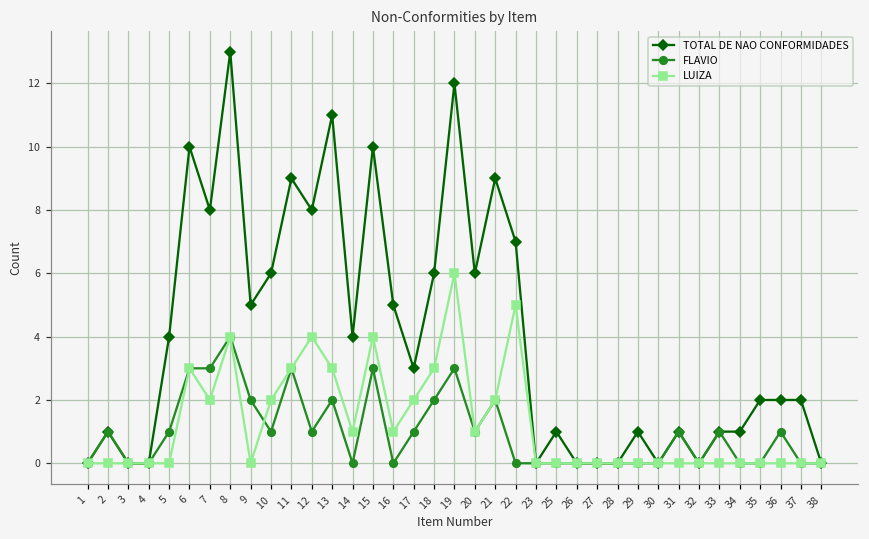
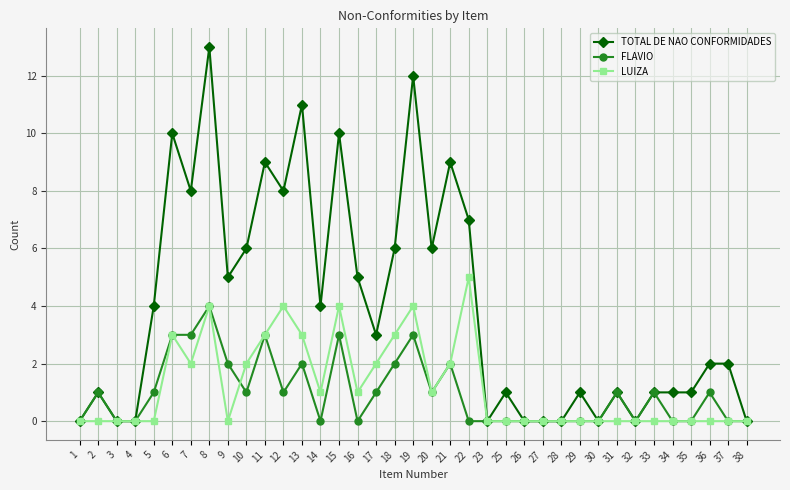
LUIZA, 19: 6 -> 4
TOTAL DE NAO CONFORMIDADES, 35: 2 -> 1
